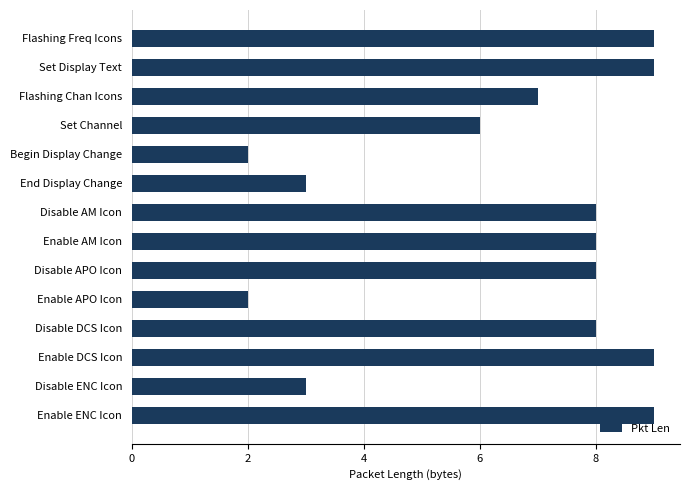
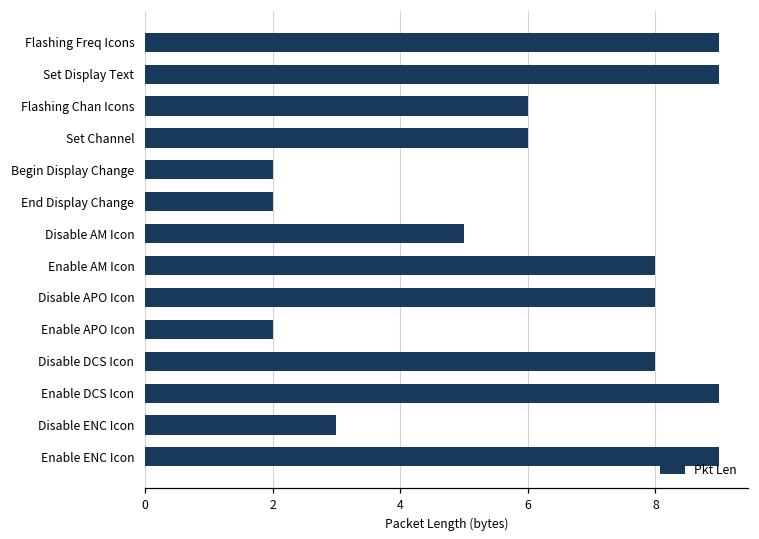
Flashing Chan Icons: 7 -> 6
End Display Change: 3 -> 2
Disable AM Icon: 8 -> 5
